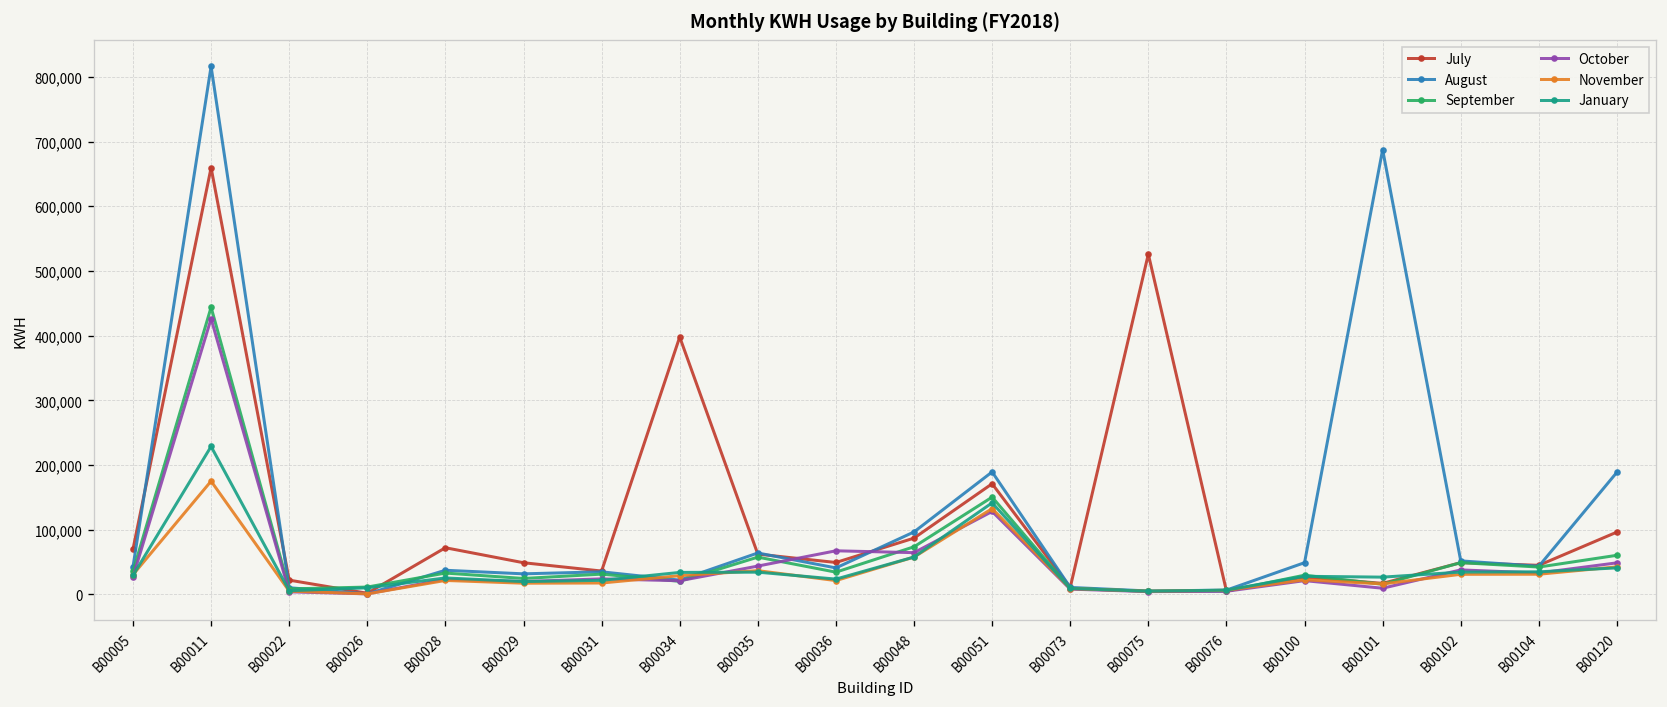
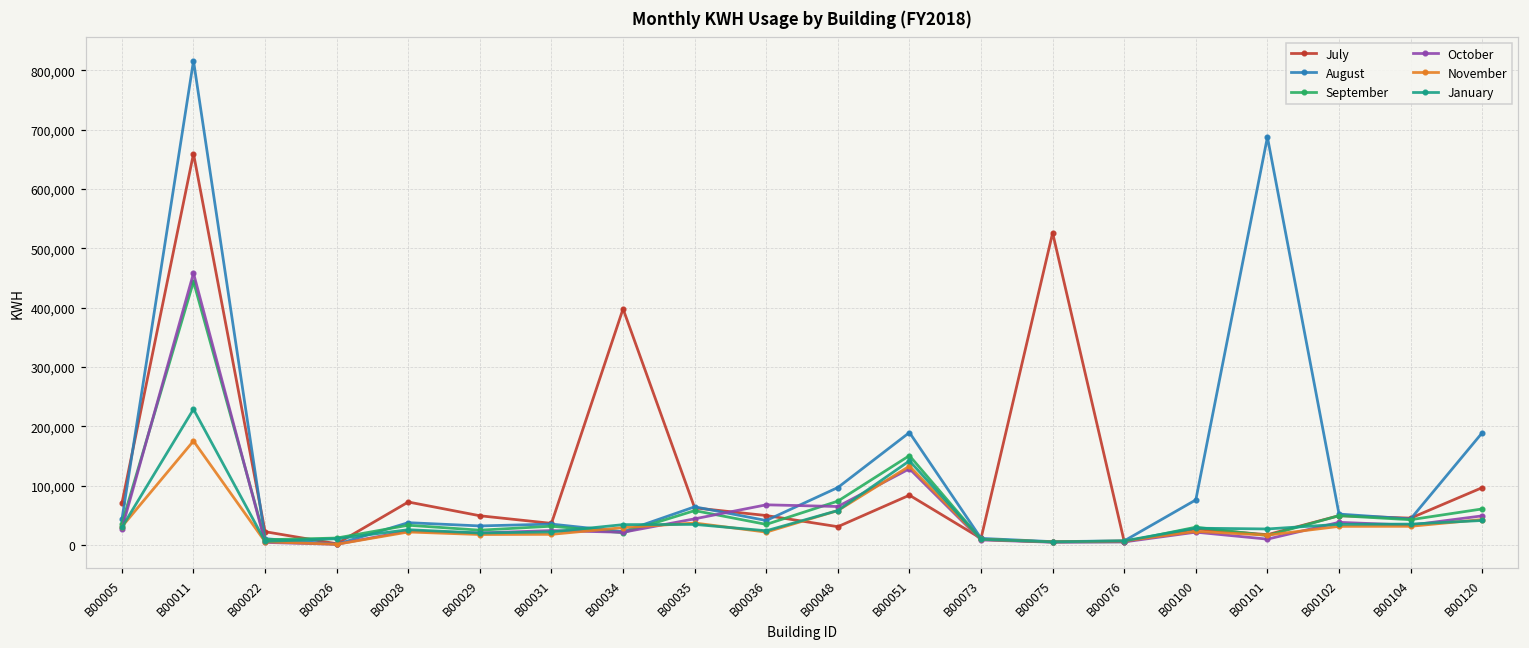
October, B00011: 430,000 -> 460,000
July, B00048: 90,000 -> 30,000
July, B00051: 170,000 -> 80,000
August, B00100: 50,000 -> 80,000
